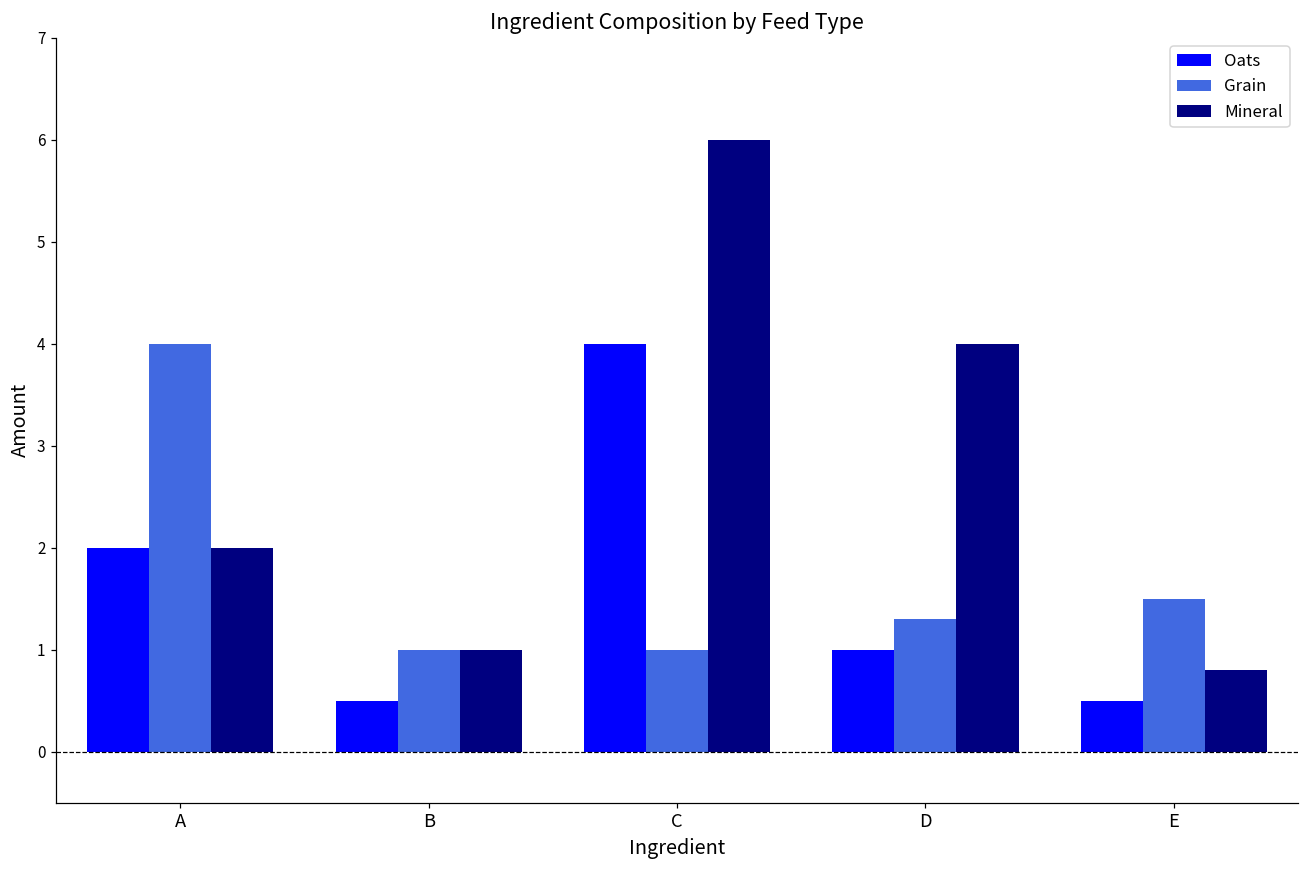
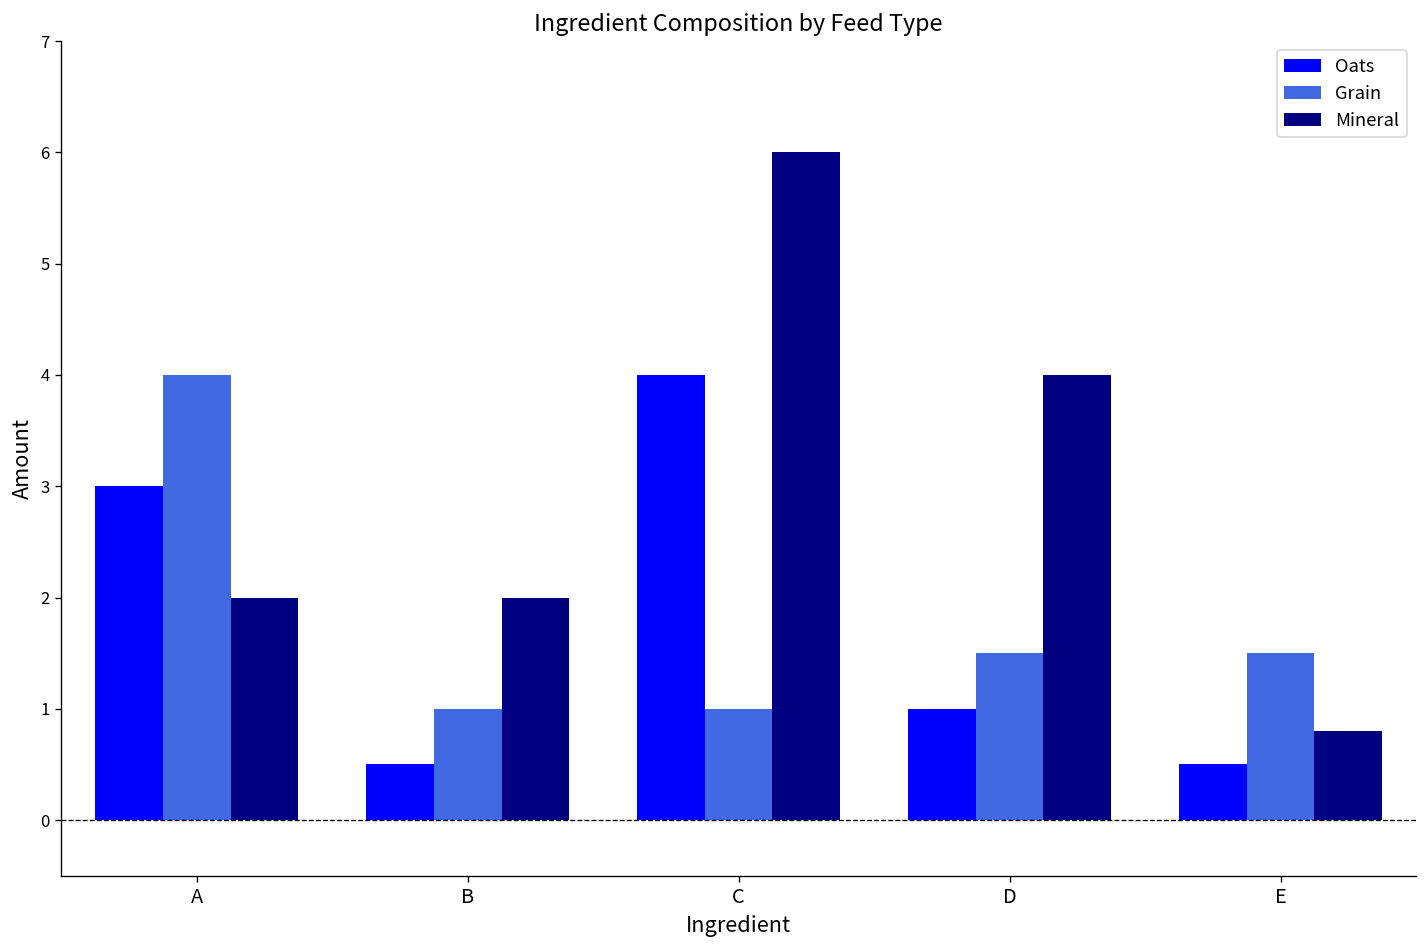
Oats, A: 2 -> 3
Mineral, B: 1 -> 2
Grain, D: 1.3 -> 1.5
